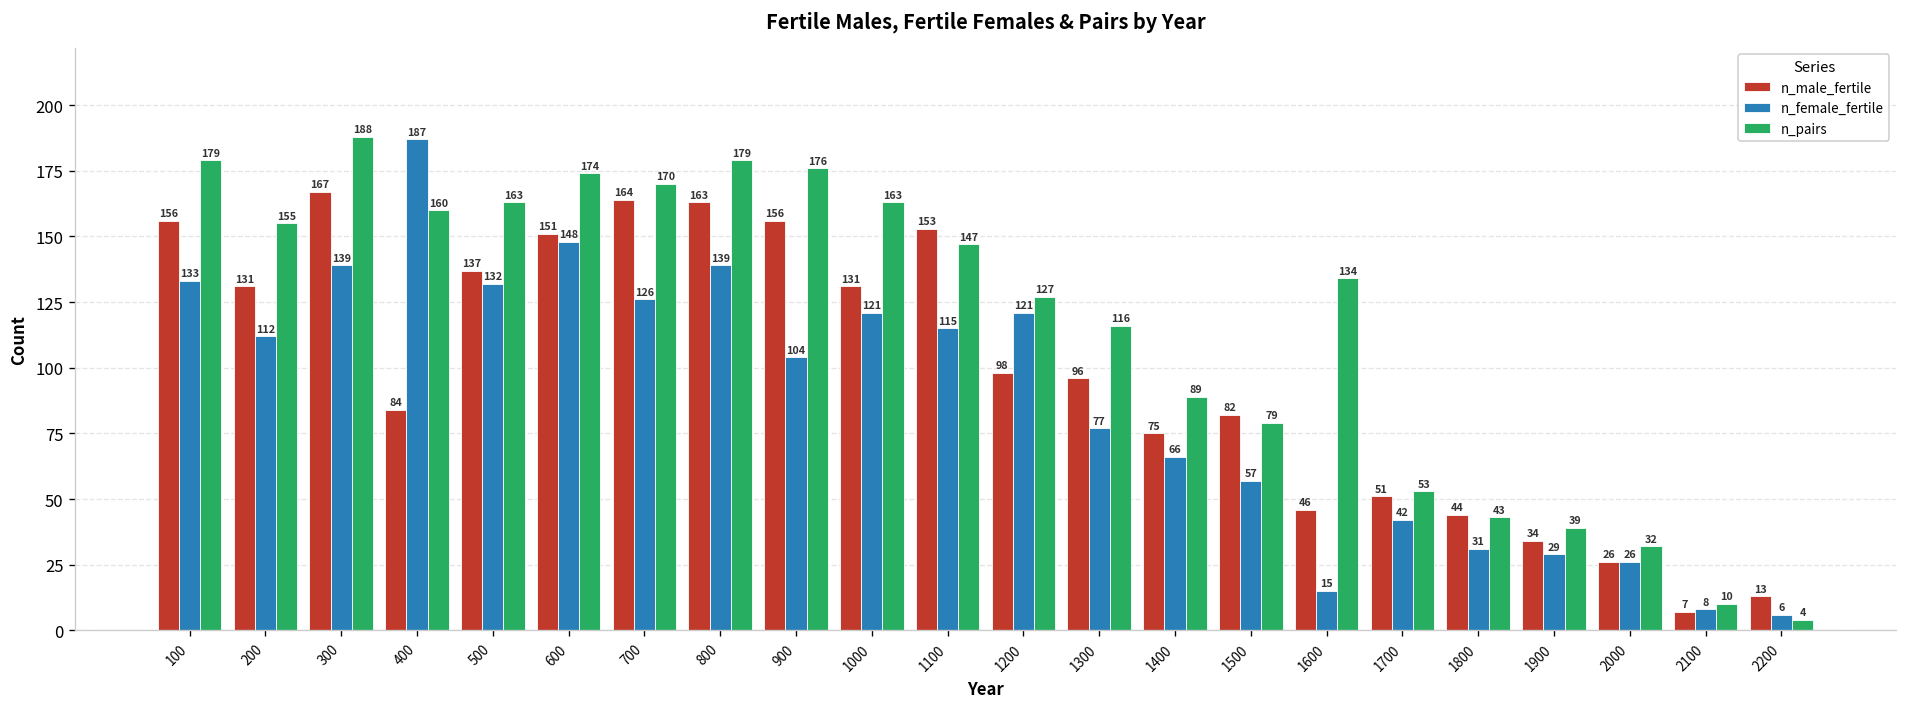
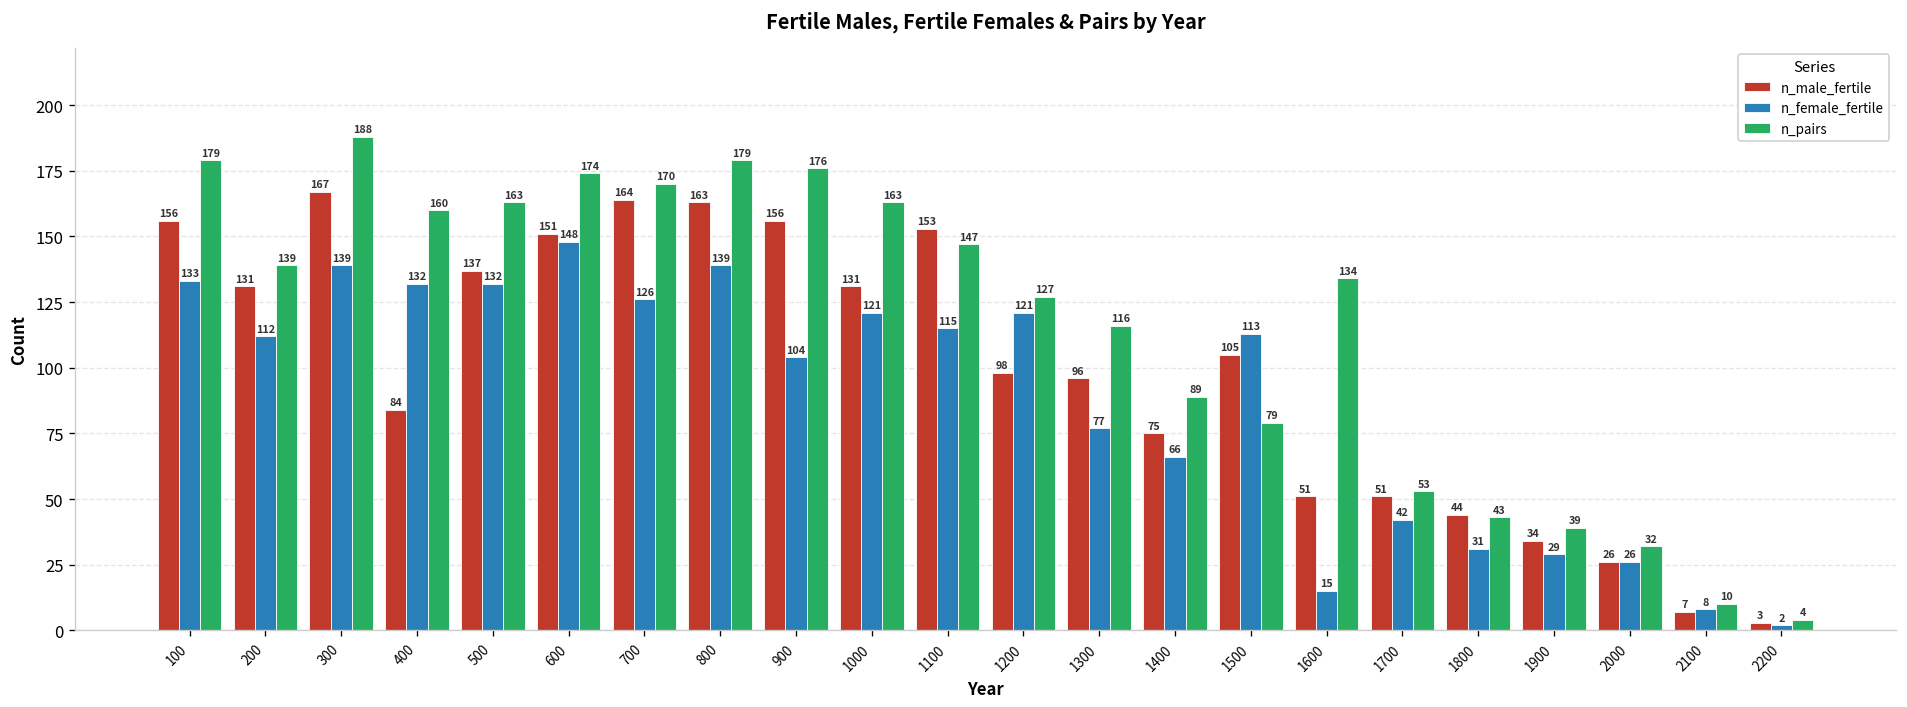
n_pairs, 200: 155 -> 139
n_female_fertile, 400: 187 -> 132
n_male_fertile, 1500: 82 -> 105
n_female_fertile, 1500: 57 -> 113
n_male_fertile, 1600: 46 -> 51
n_male_fertile, 2200: 13 -> 3
n_female_fertile, 2200: 6 -> 2
